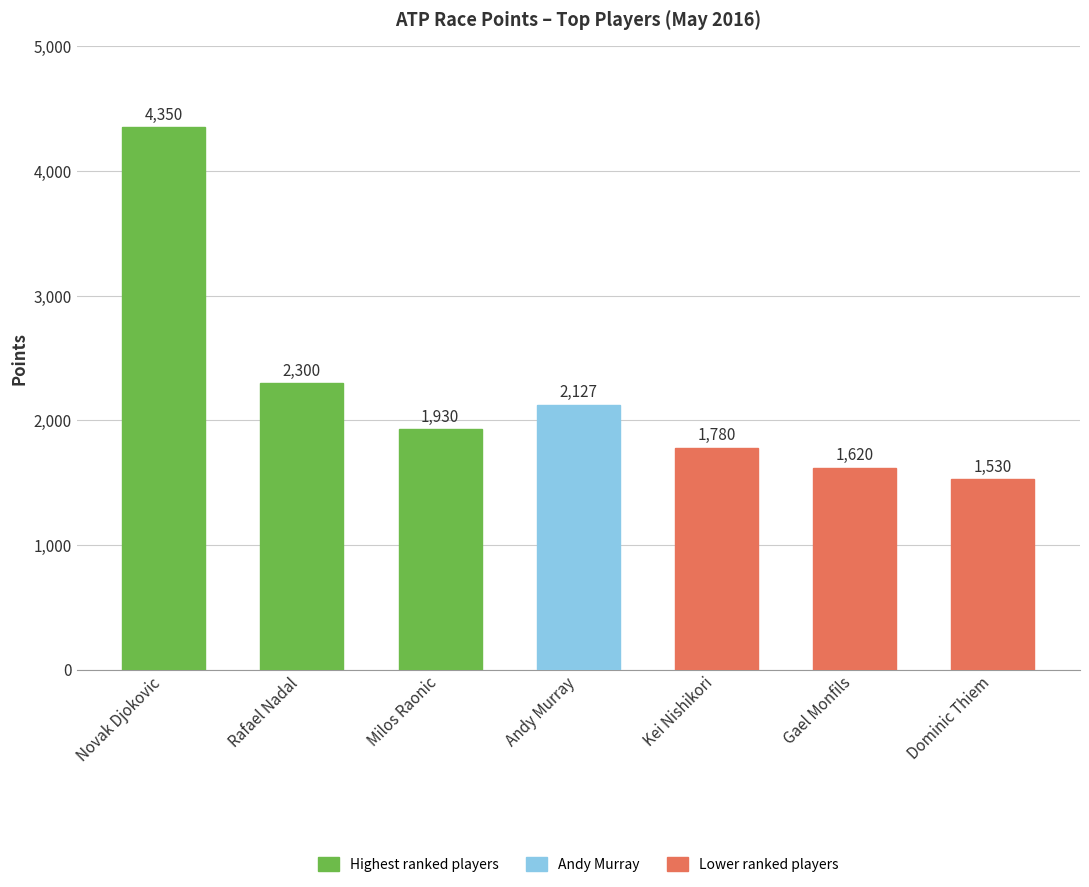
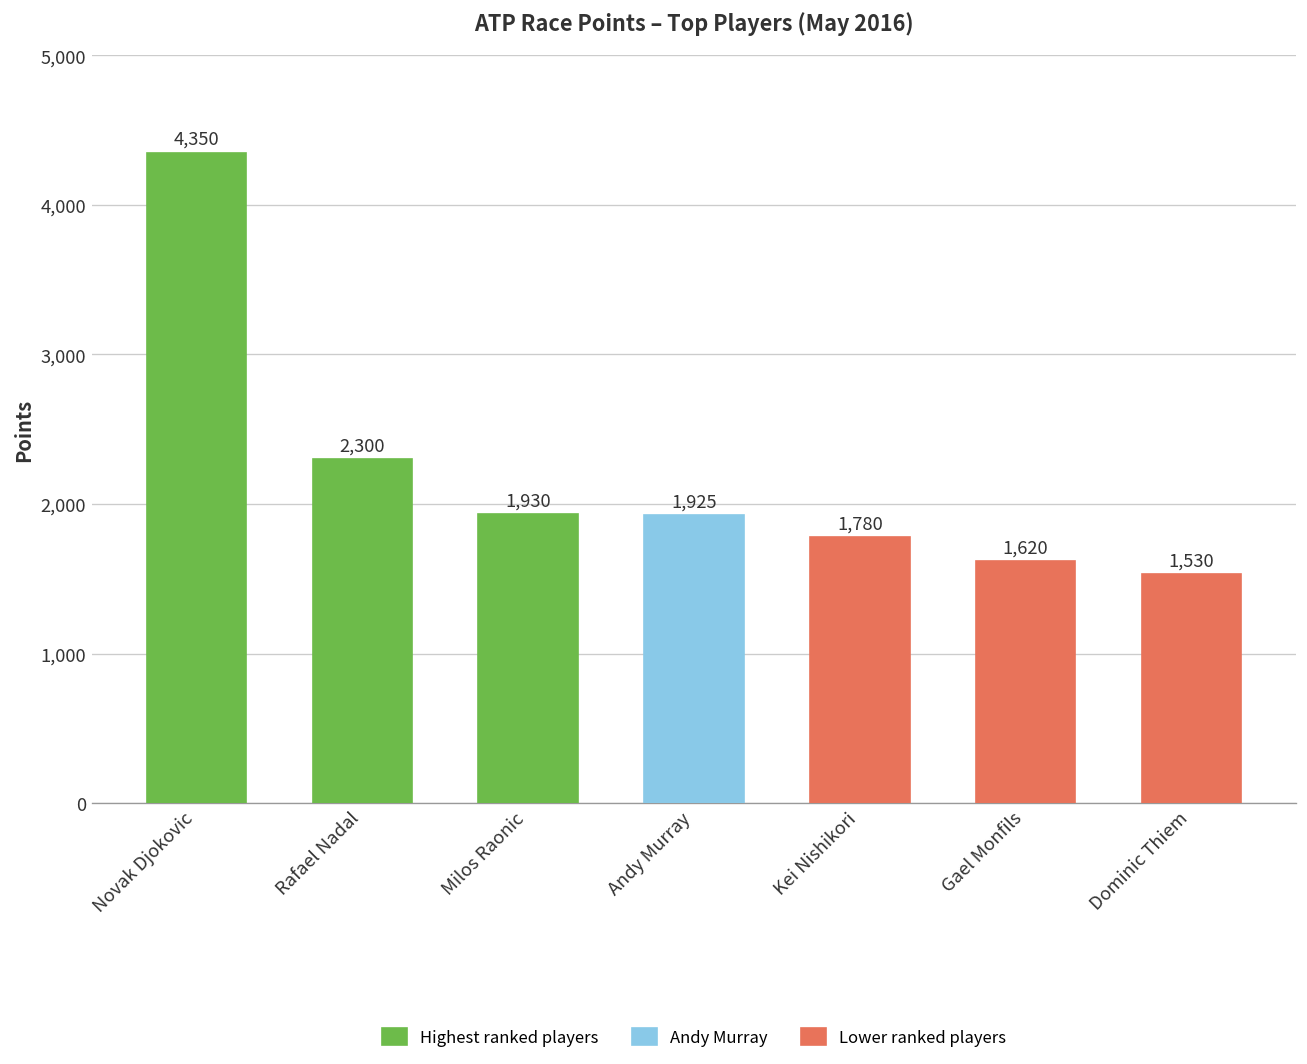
Andy Murray, Andy Murray: 2,127 -> 1,925
